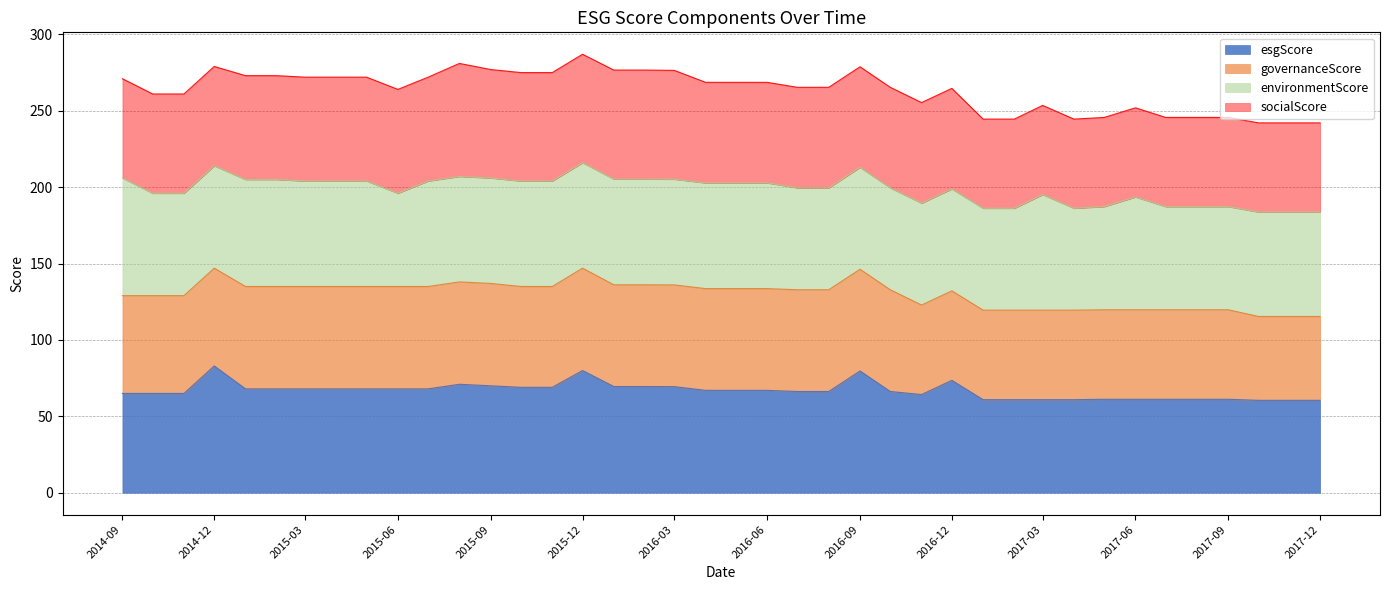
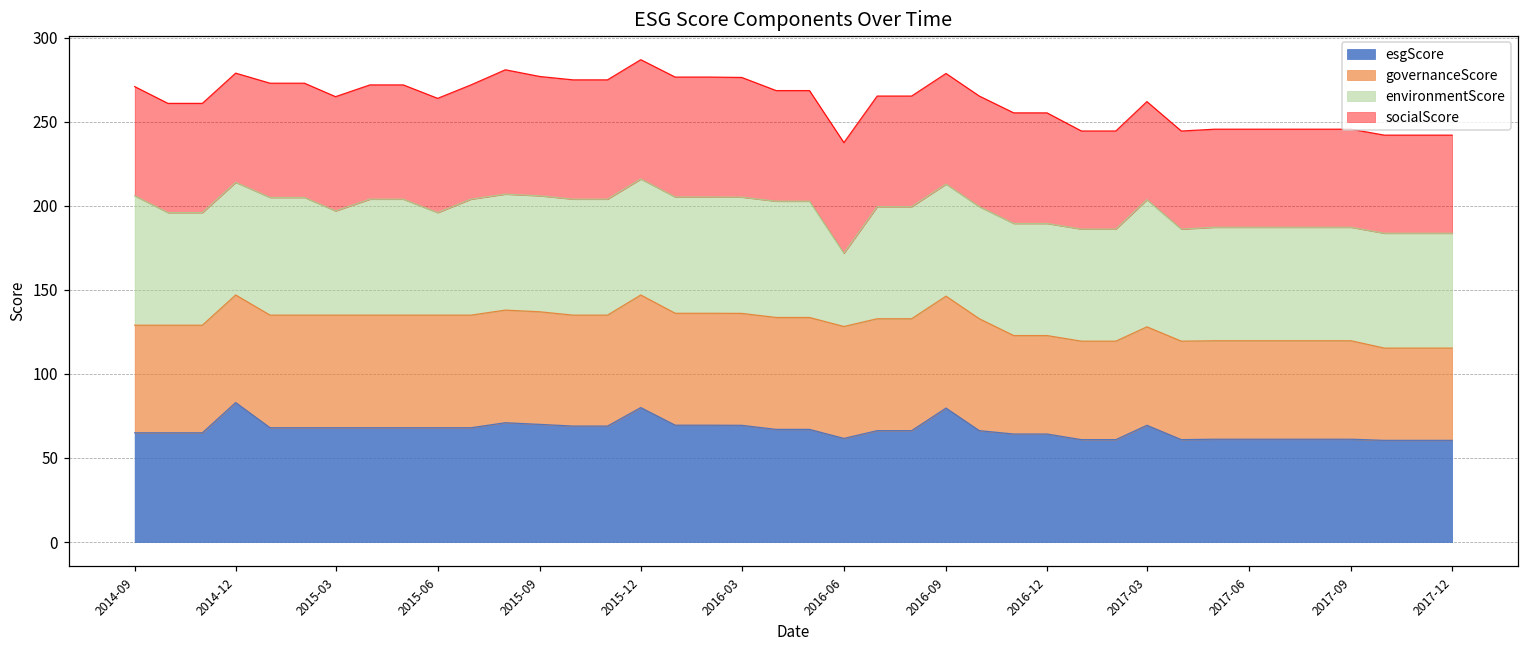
environmentScore, 2015-03: 69 -> 62
esgScore, 2016-06: 67 -> 62
environmentScore, 2016-06: 69 -> 44
esgScore, 2016-12: 74 -> 64
esgScore, 2017-03: 61 -> 69
environmentScore, 2017-06: 74 -> 67
